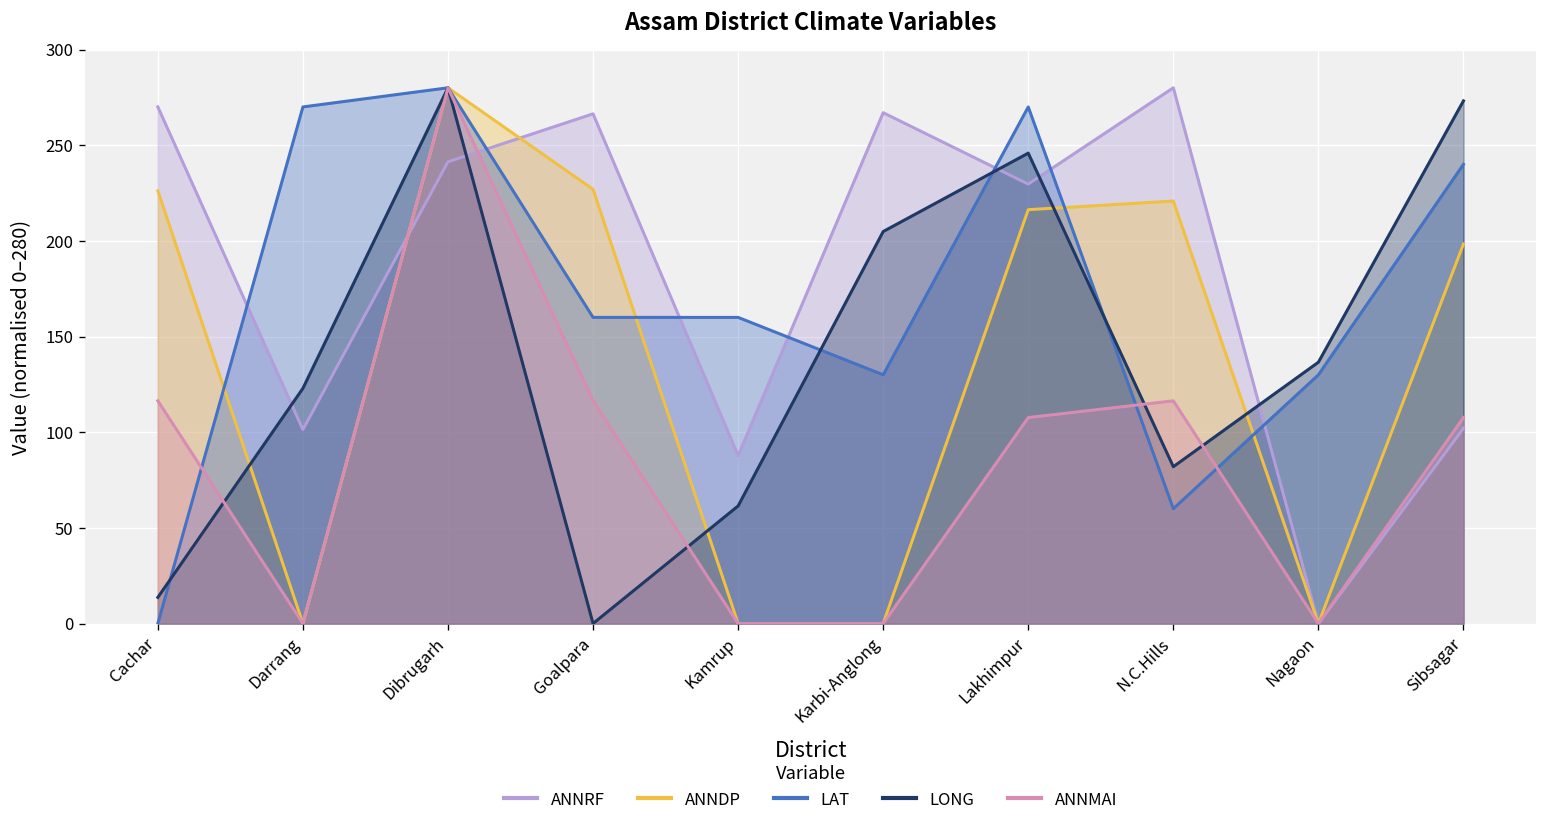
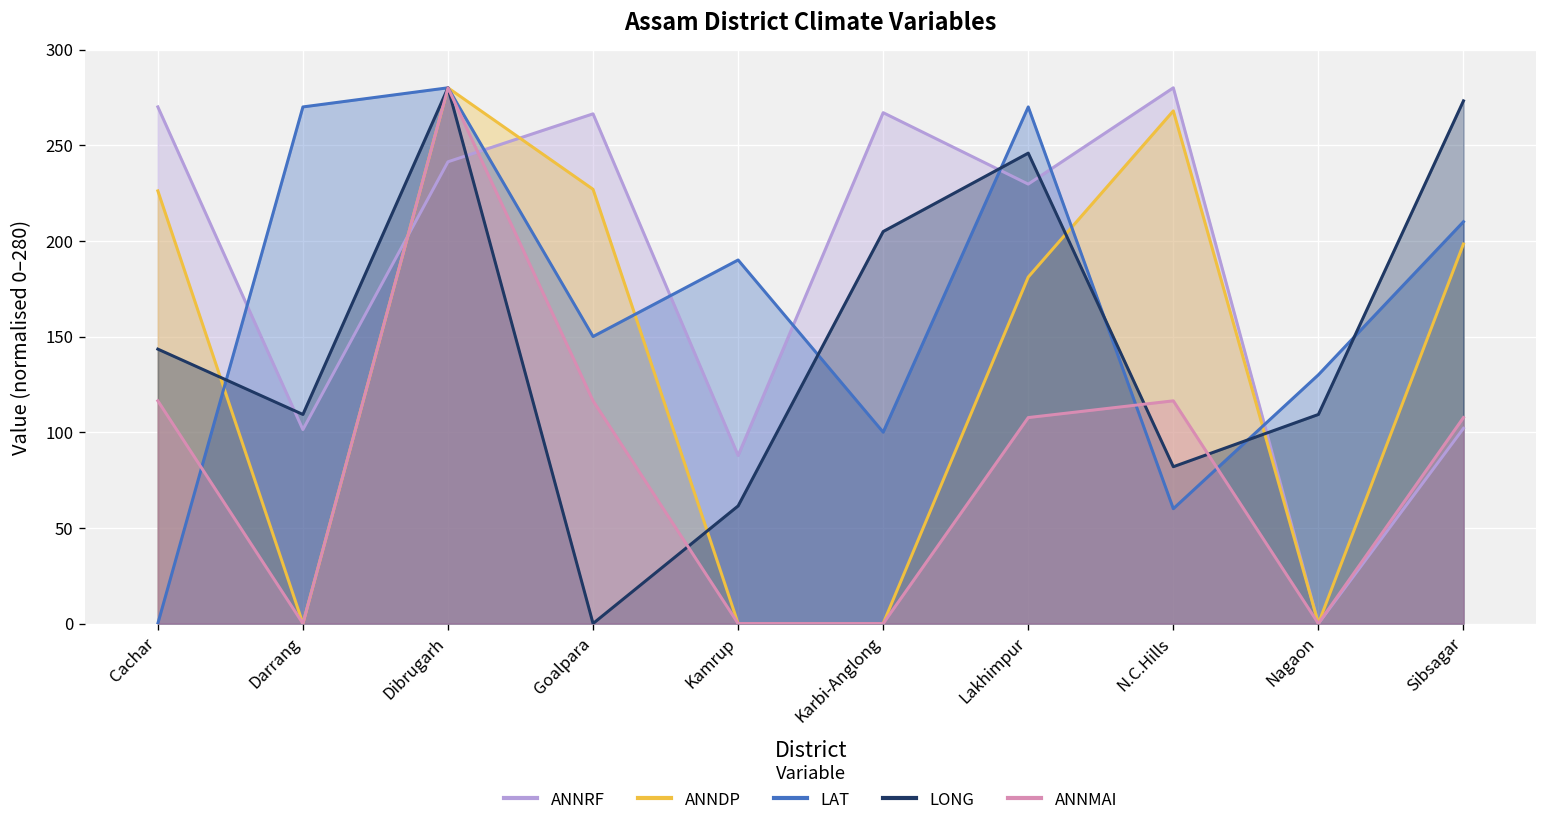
LONG, Cachar: 14 -> 143
LONG, Darrang: 123 -> 109
LAT, Goalpara: 160 -> 150
LAT, Kamrup: 160 -> 190
LAT, Karbi-Anglong: 130 -> 100
ANNDP, Lakhimpur: 216 -> 181
ANNDP, N.C.Hills: 221 -> 268
LONG, Nagaon: 137 -> 109
LAT, Sibsagar: 240 -> 210
